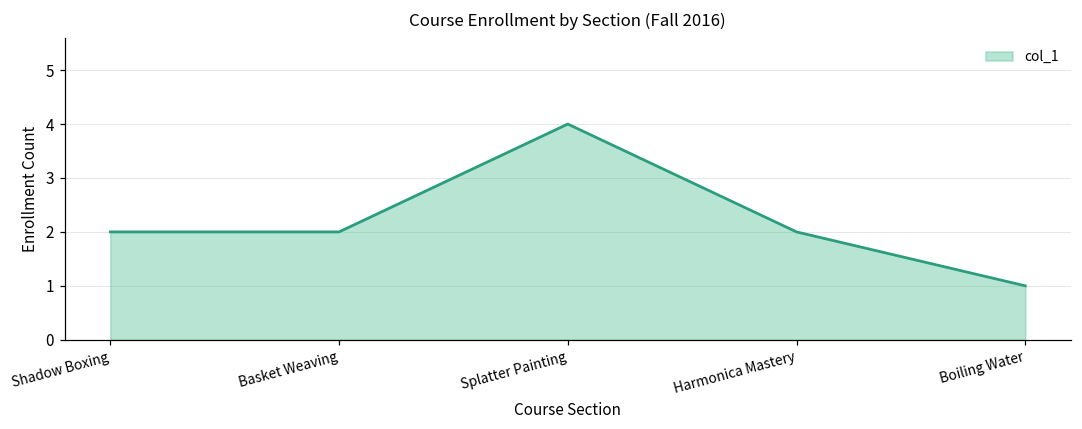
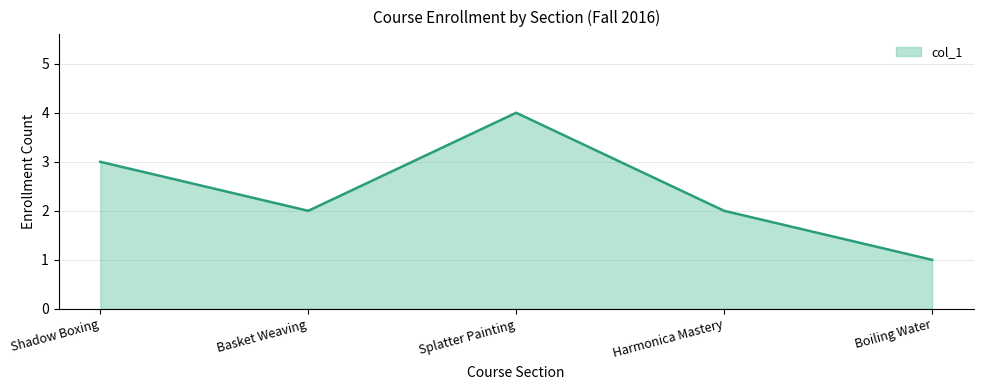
Shadow Boxing: 2 -> 3
